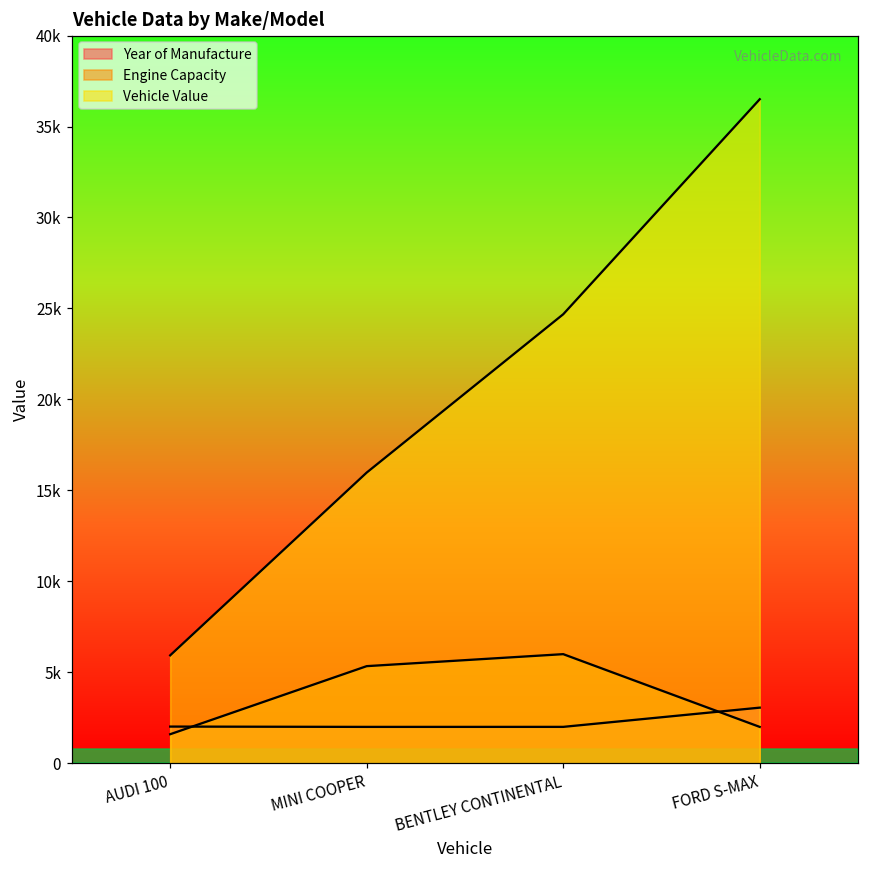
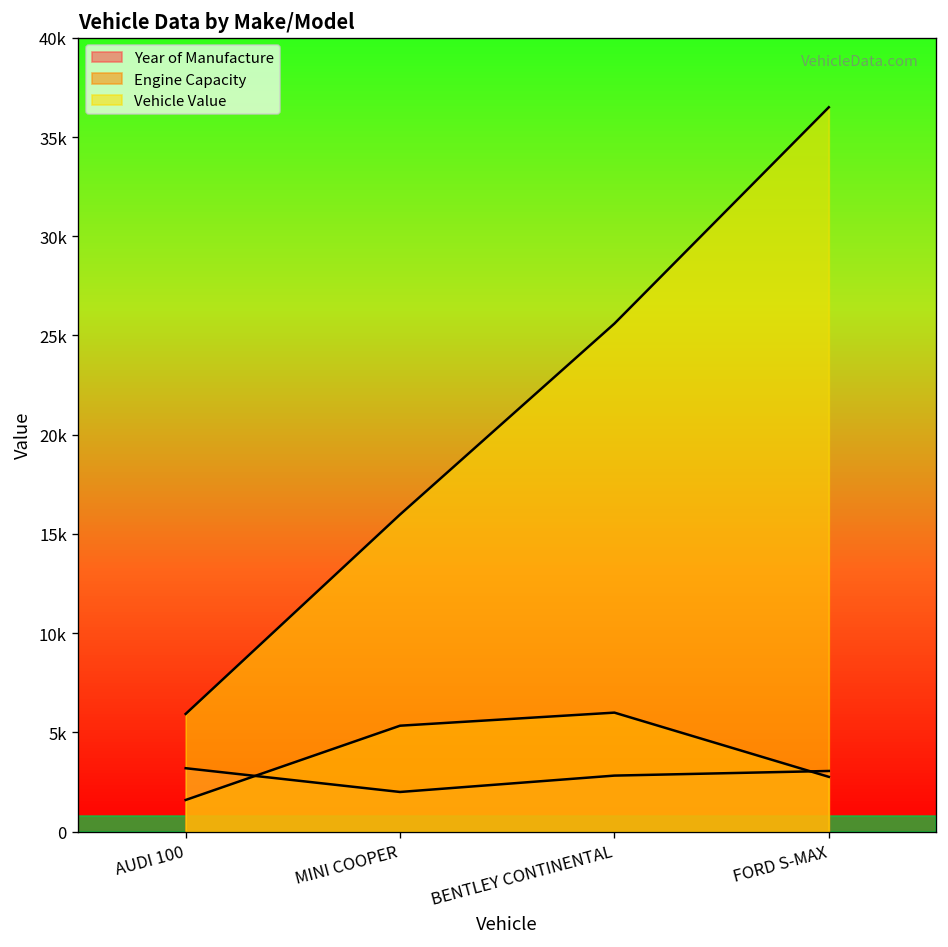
Year of Manufacture, AUDI 100: 2000 -> 3200
Year of Manufacture, BENTLEY CONTINENTAL: 2000 -> 2800
Vehicle Value, BENTLEY CONTINENTAL: 24700 -> 25600
Engine Capacity, FORD S-MAX: 2000 -> 2800
